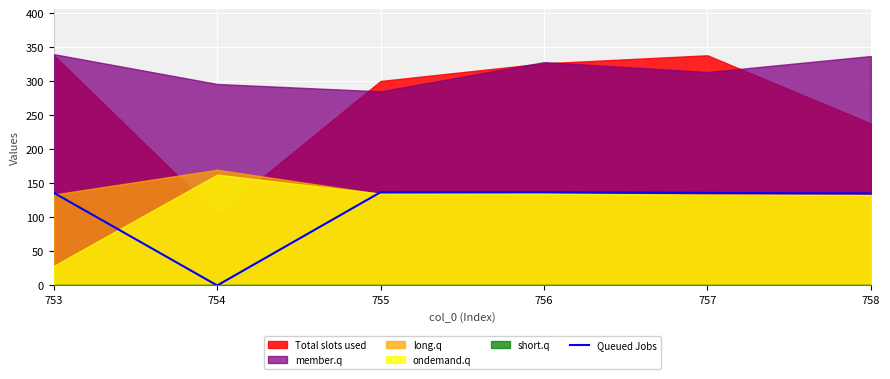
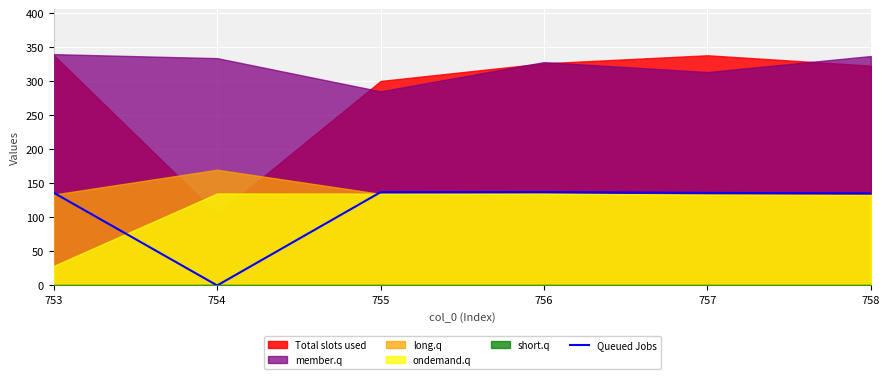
member.q, 754: 300 -> 330
ondemand.q, 754: 160 -> 140
Total slots used, 758: 240 -> 320
